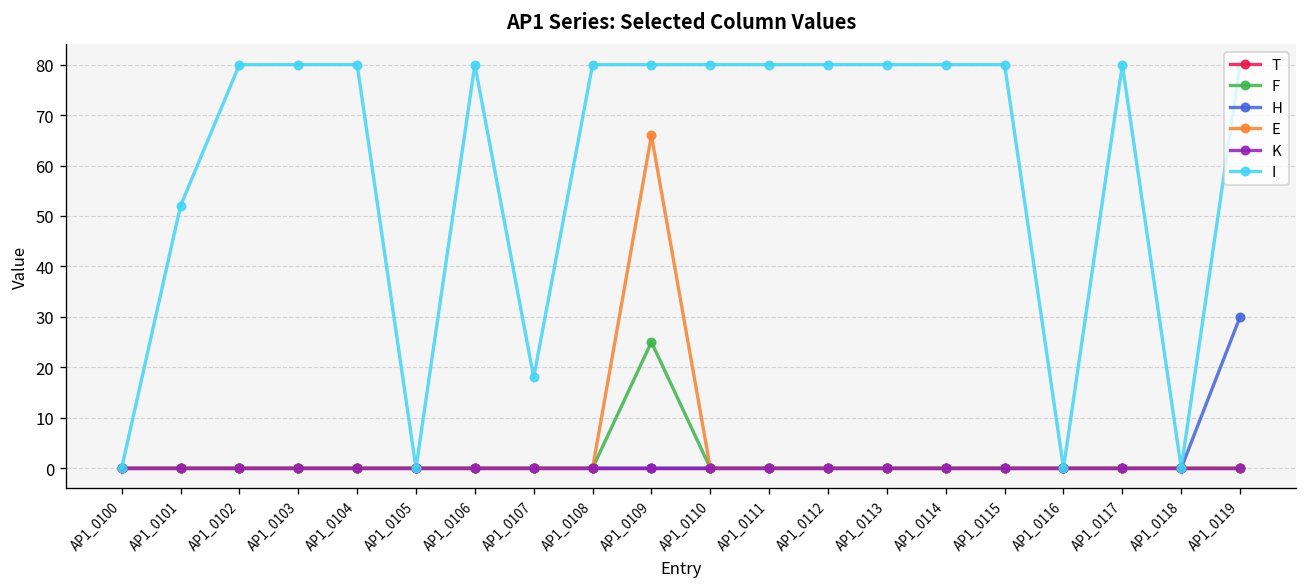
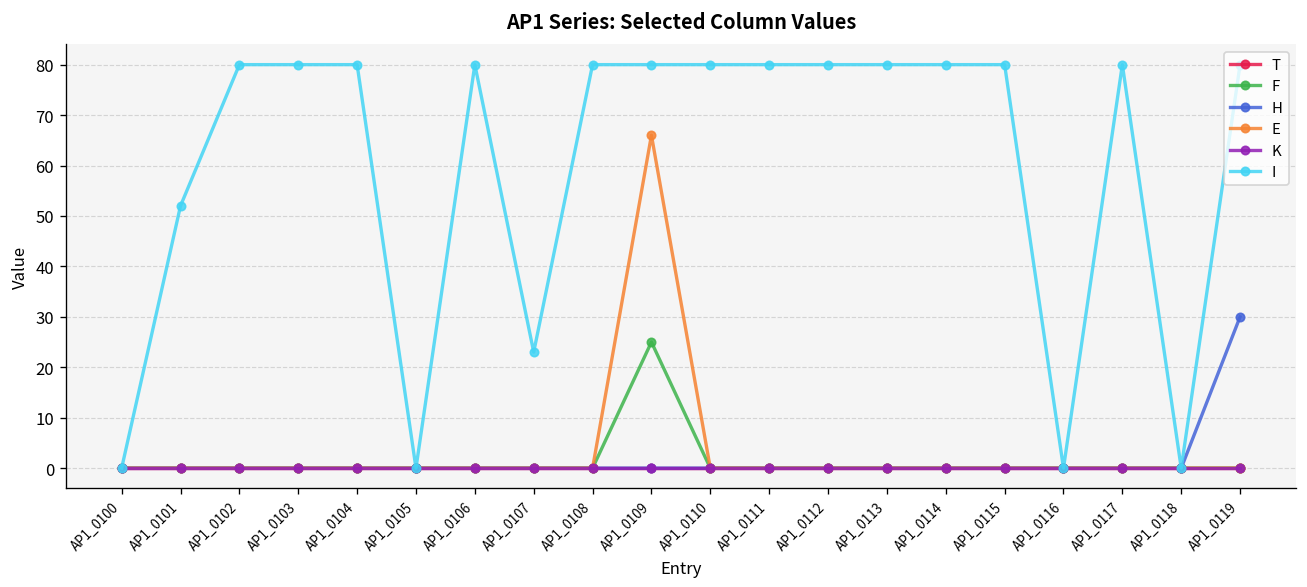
I, AP1_0107: 18 -> 23
